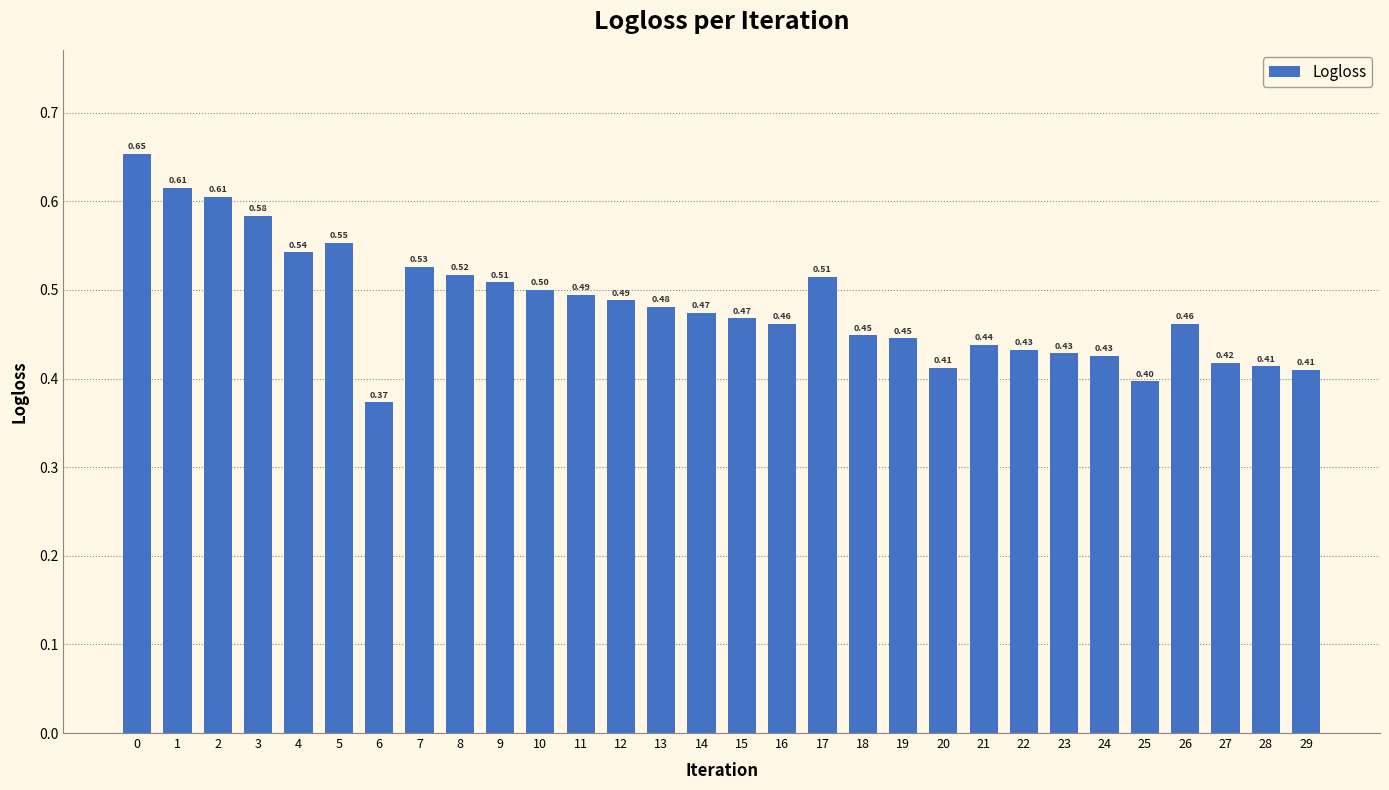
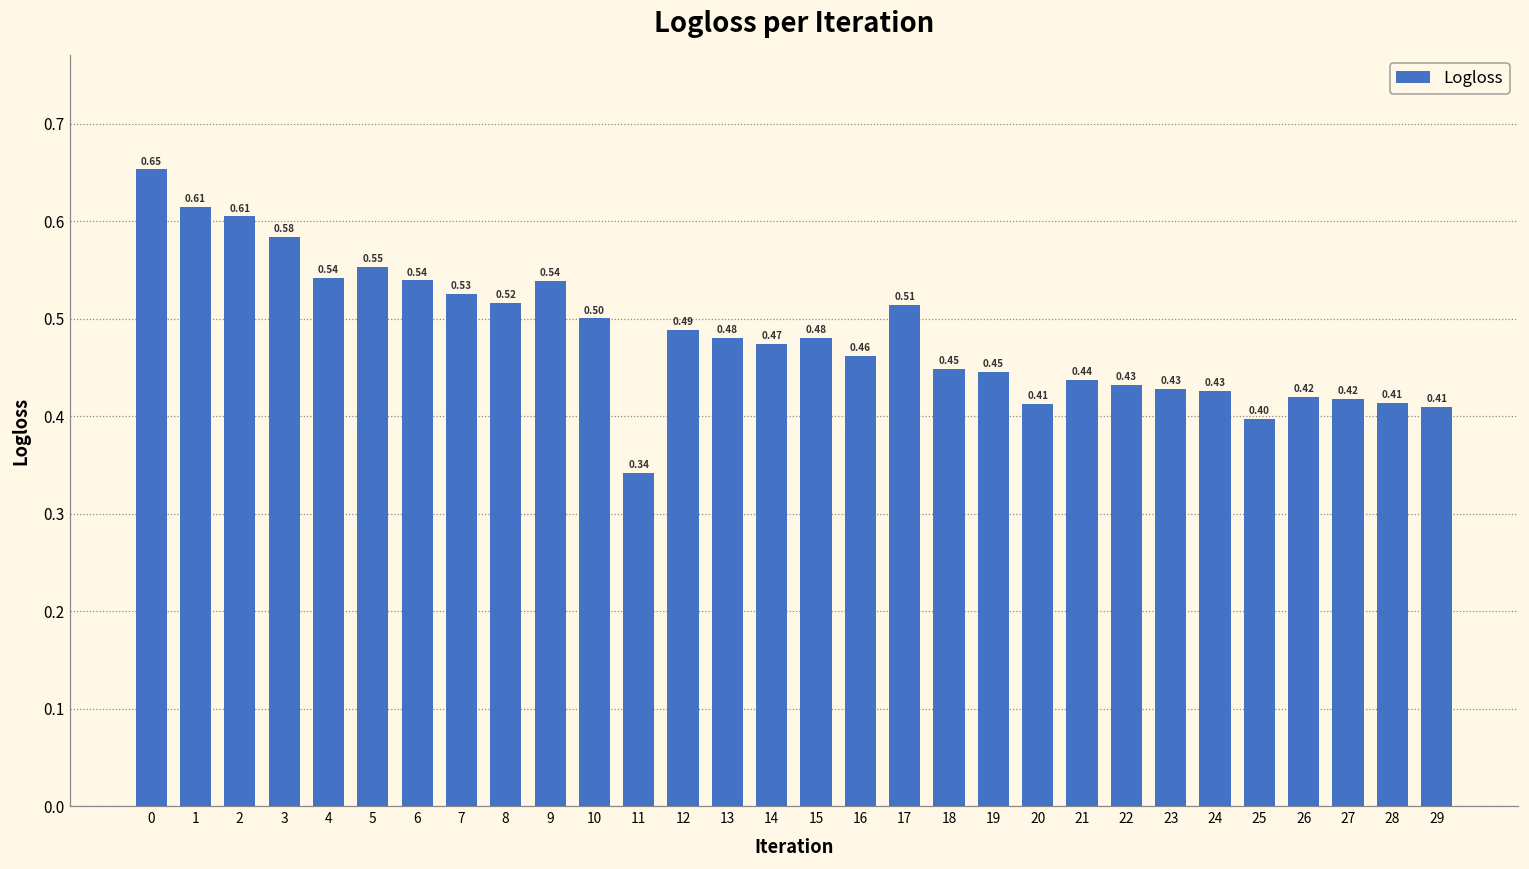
6: 0.37 -> 0.54
9: 0.51 -> 0.54
11: 0.49 -> 0.34
15: 0.47 -> 0.48
26: 0.46 -> 0.42
